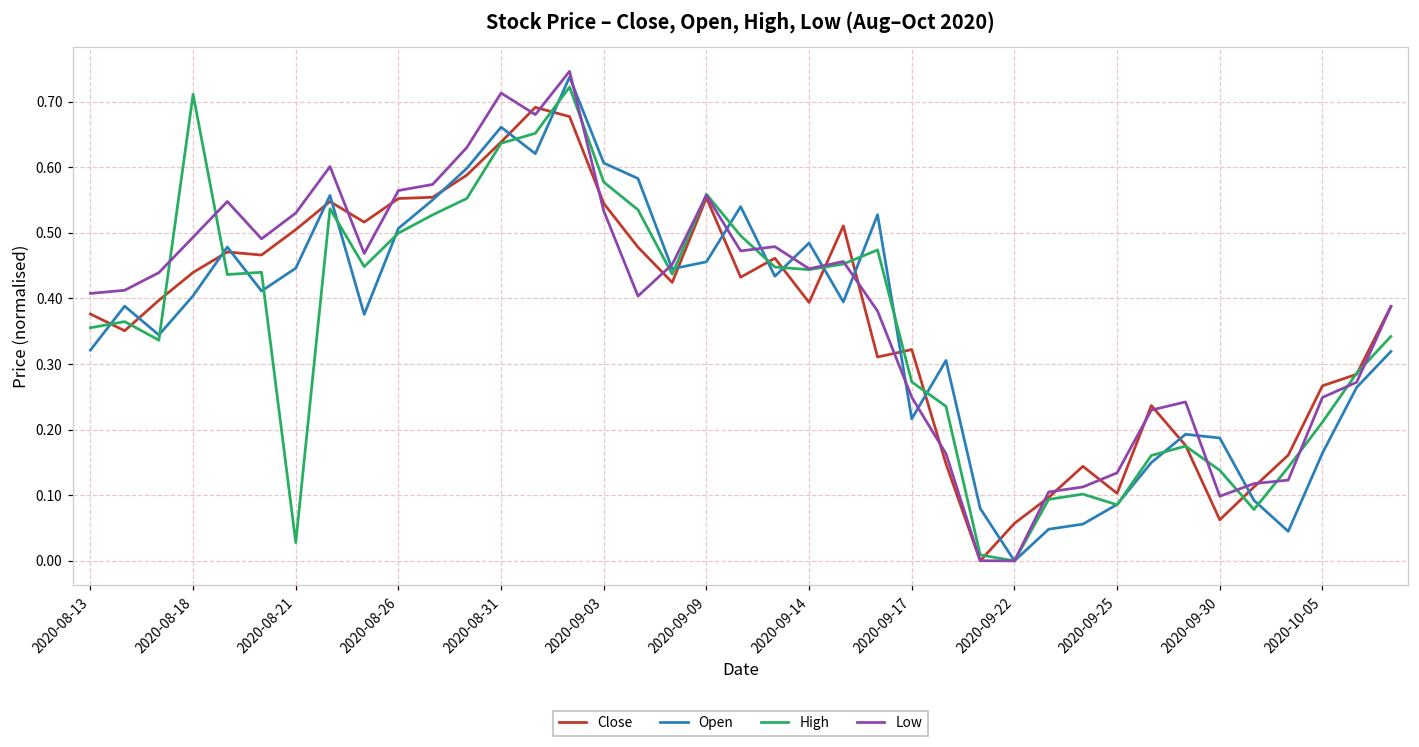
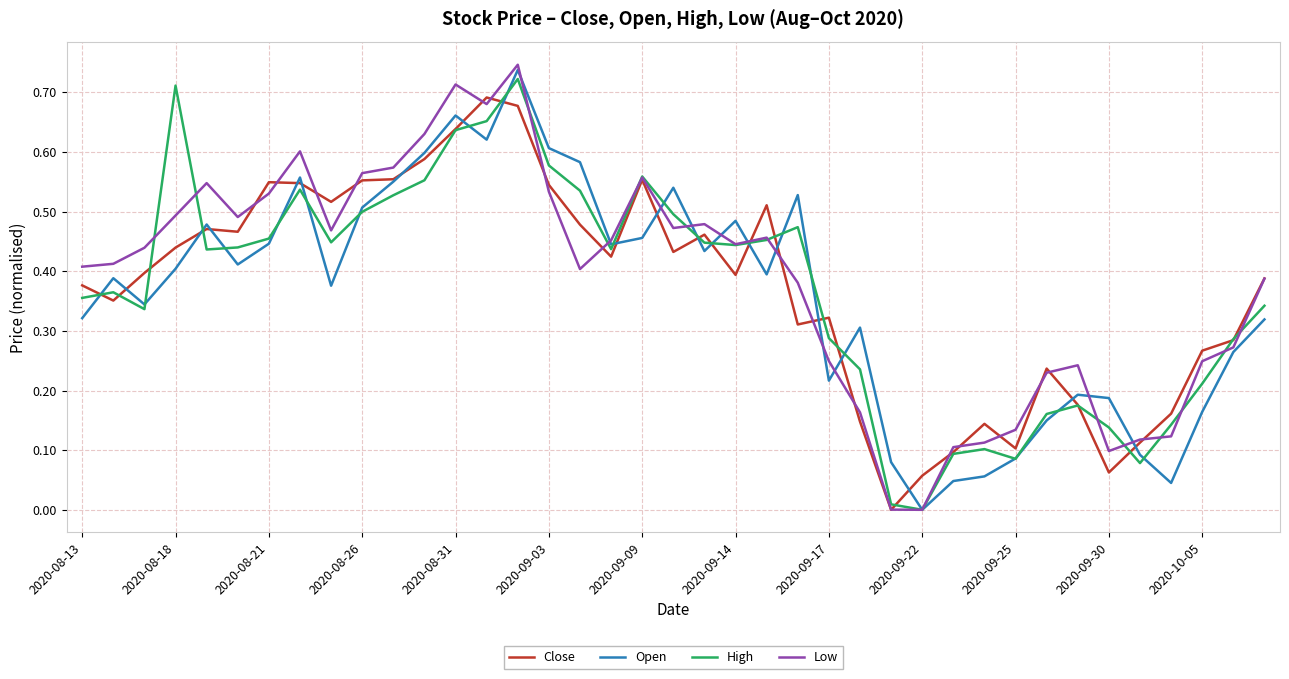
Close, 2020-08-21: 0.51 -> 0.55
High, 2020-08-21: 0.03 -> 0.45
High, 2020-09-17: 0.27 -> 0.29
